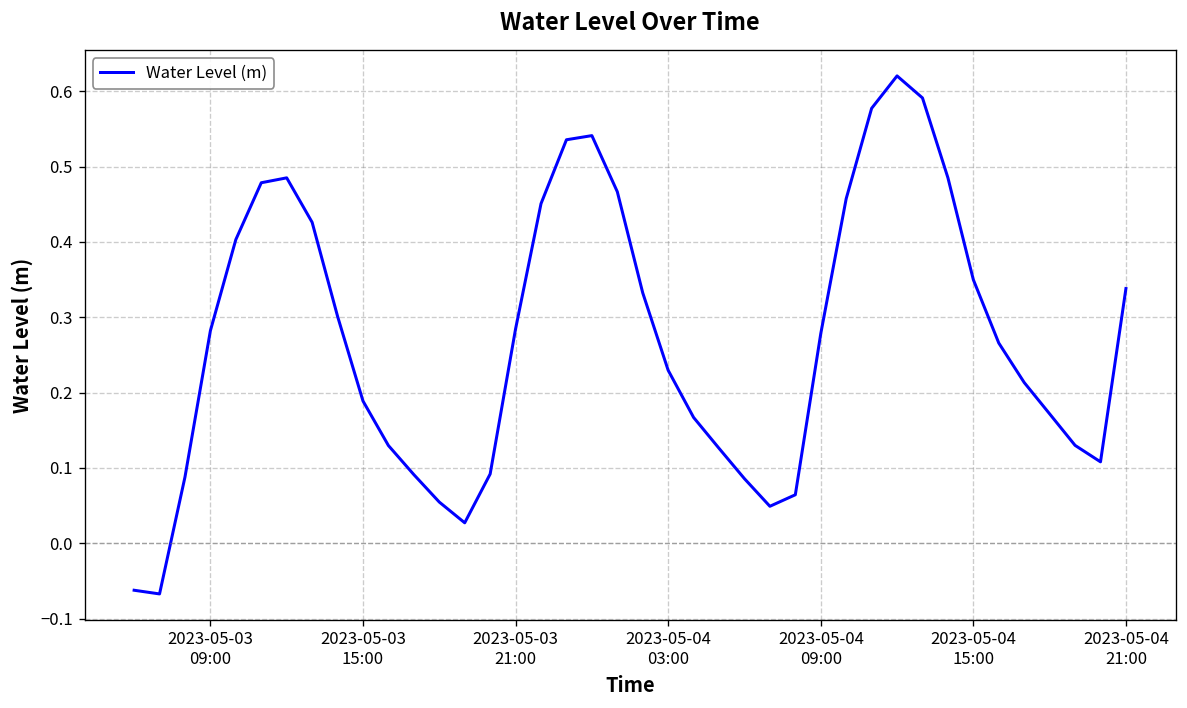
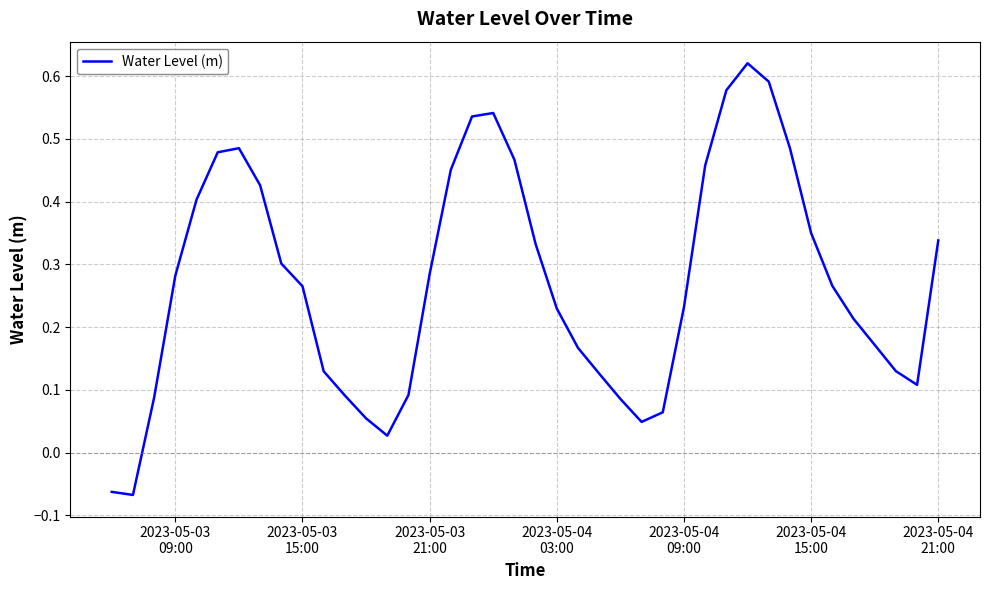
2023-05-03 15:00: 0.19 -> 0.27
2023-05-04 09:00: 0.28 -> 0.23
